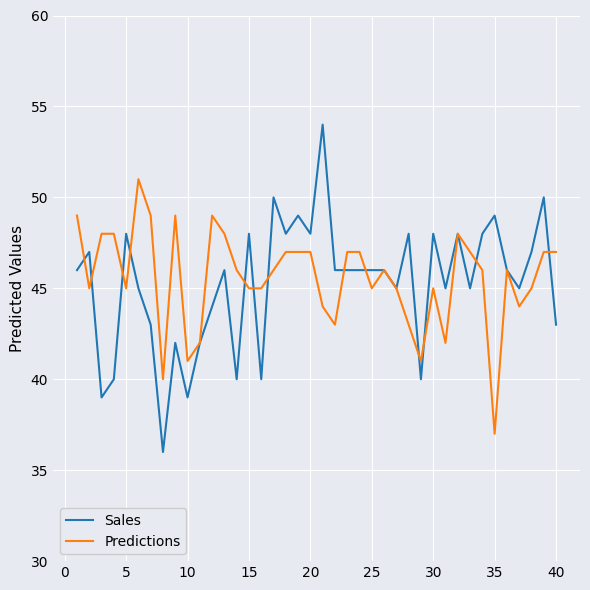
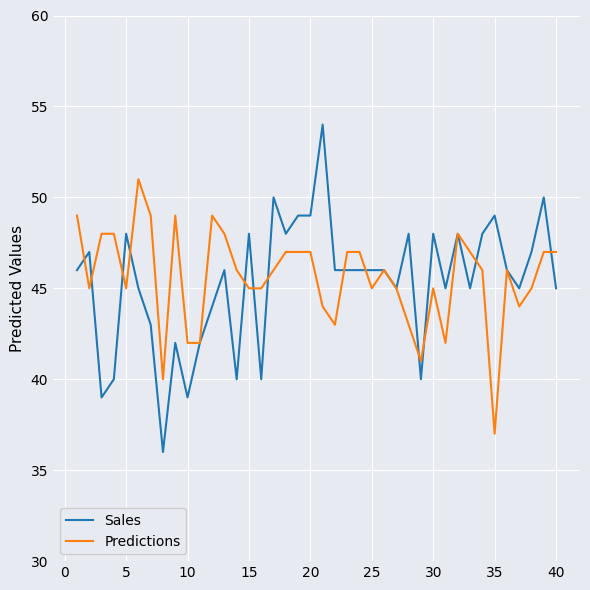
Predictions, 10: 41 -> 42
Sales, 20: 48 -> 49
Sales, 40: 43 -> 45
